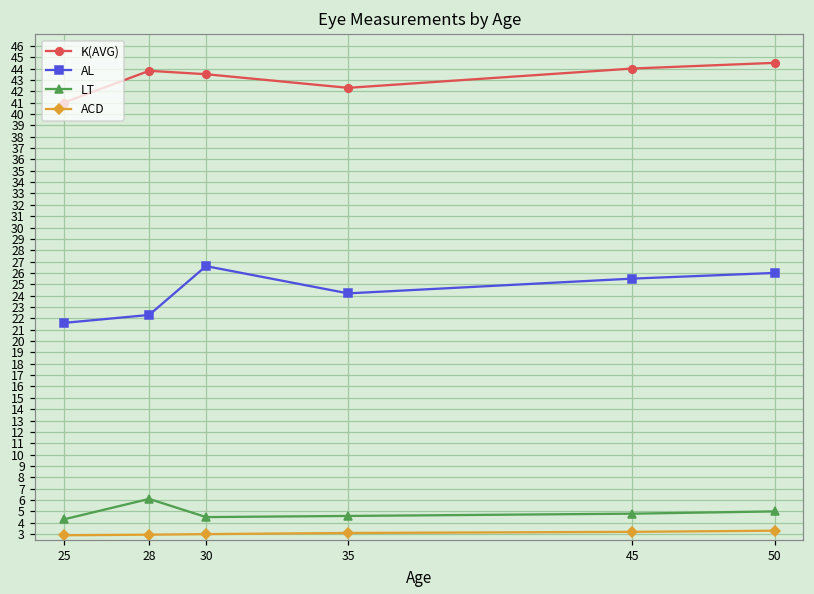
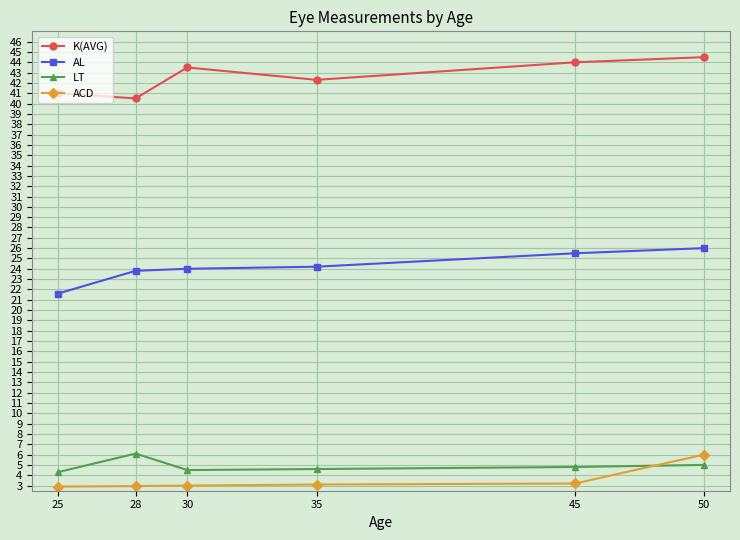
K(AVG), 28: 43.8 -> 40.5
AL, 28: 22.3 -> 23.8
AL, 30: 26.6 -> 24.0
ACD, 50: 3.3 -> 6.0
